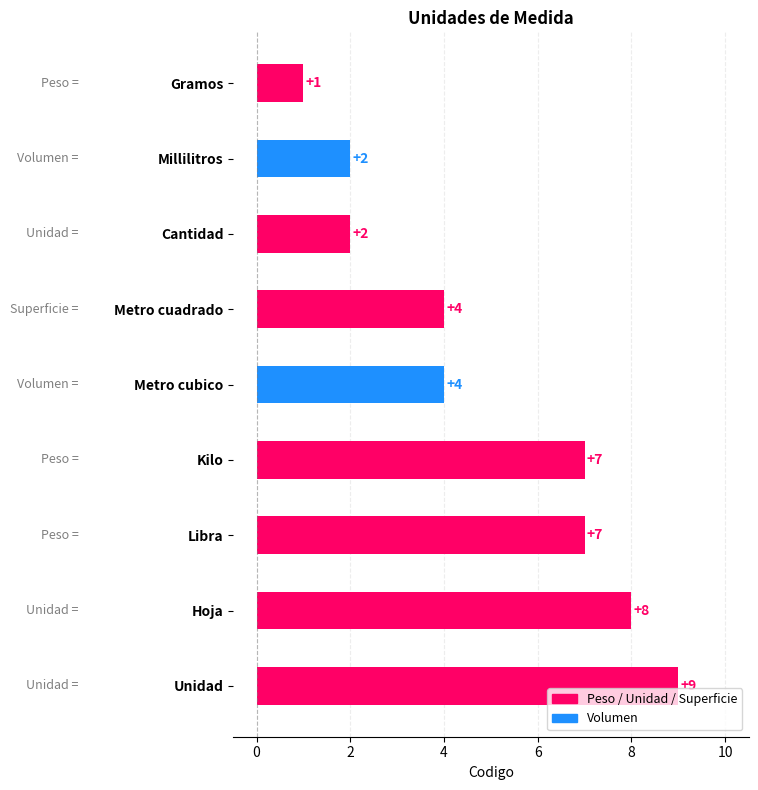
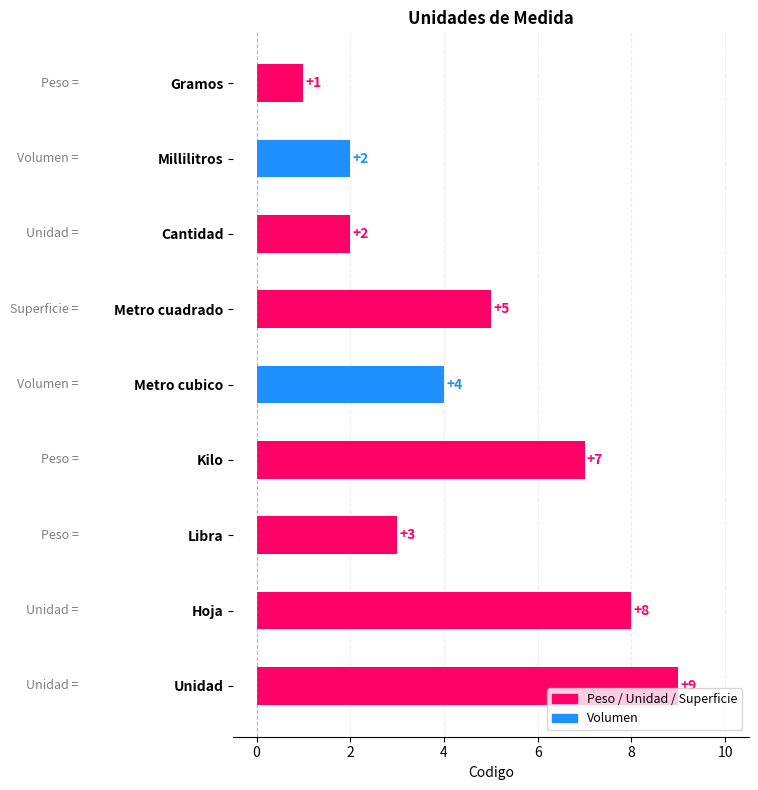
Metro cuadrado: +4 -> +5
Libra: +7 -> +3
